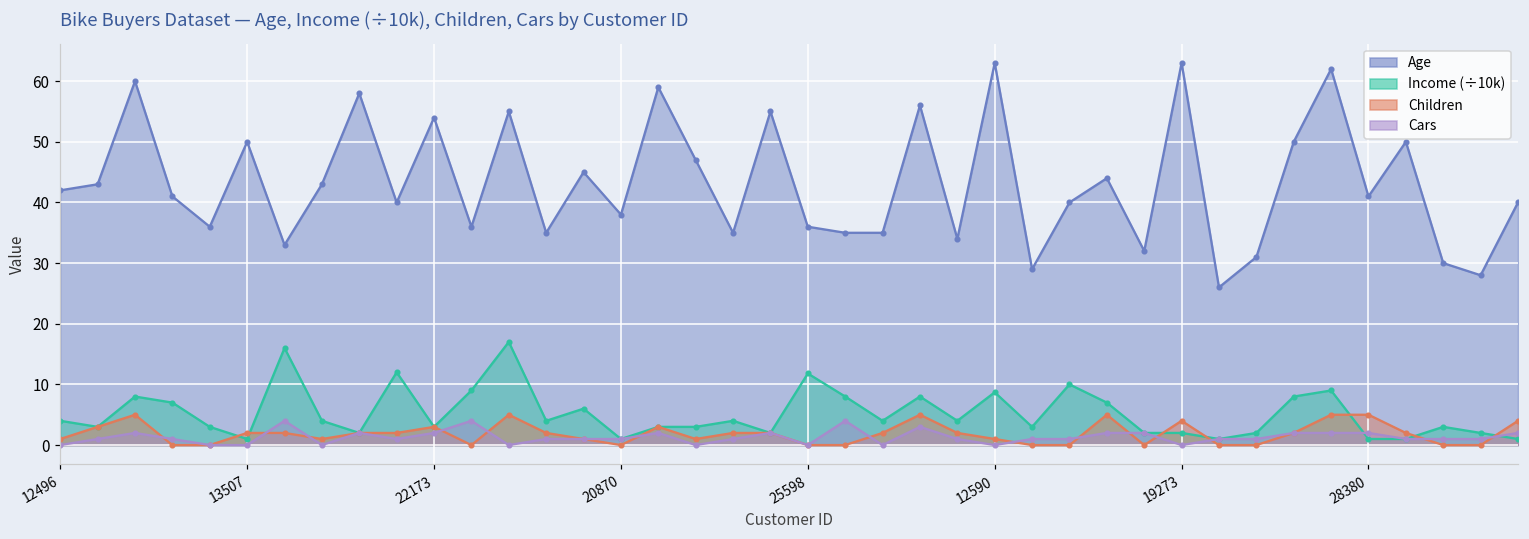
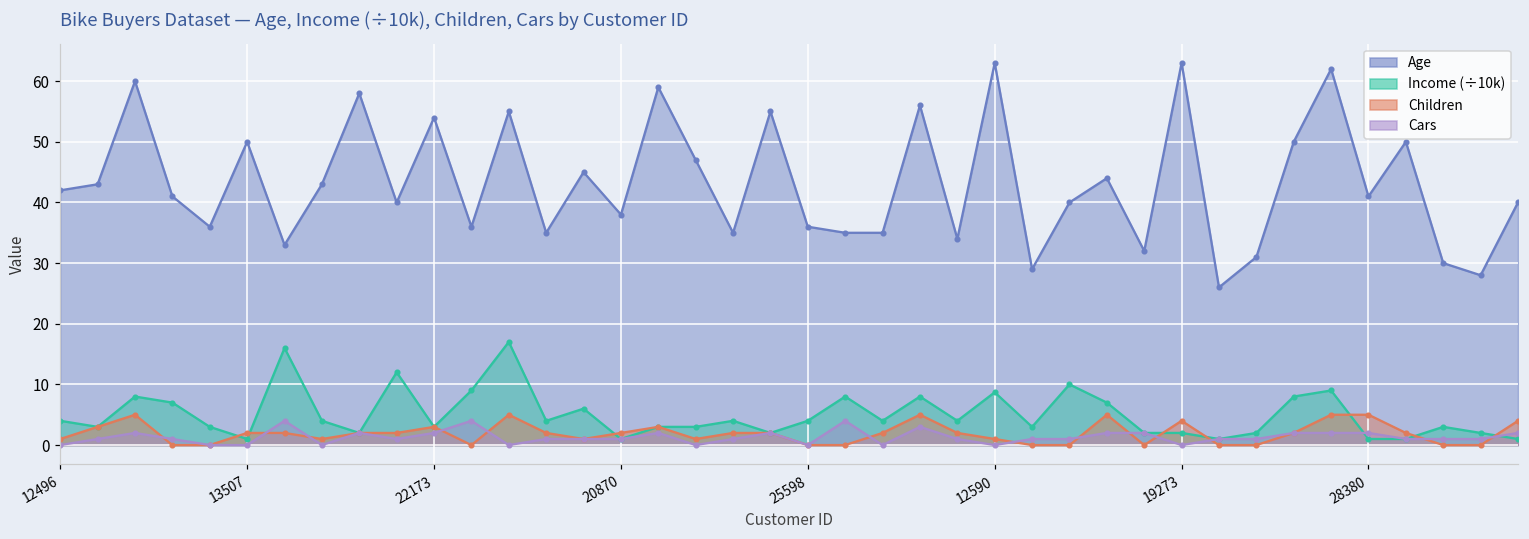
Children, 20870: 0 -> 2
Income (÷10k), 25598: 12 -> 4
